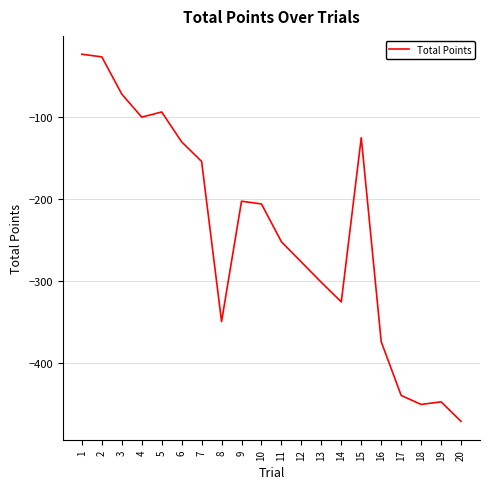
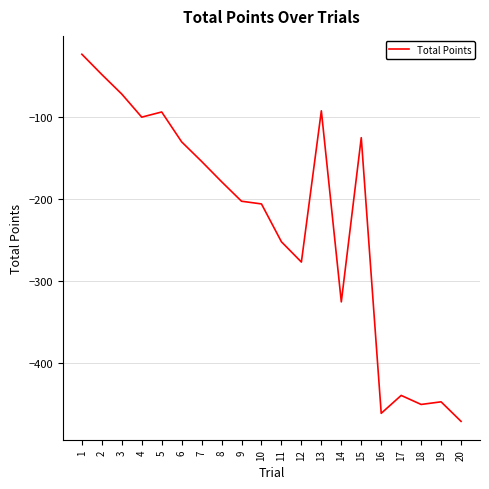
2: -30 -> -50
8: -350 -> -180
13: -300 -> -90
16: -370 -> -460
